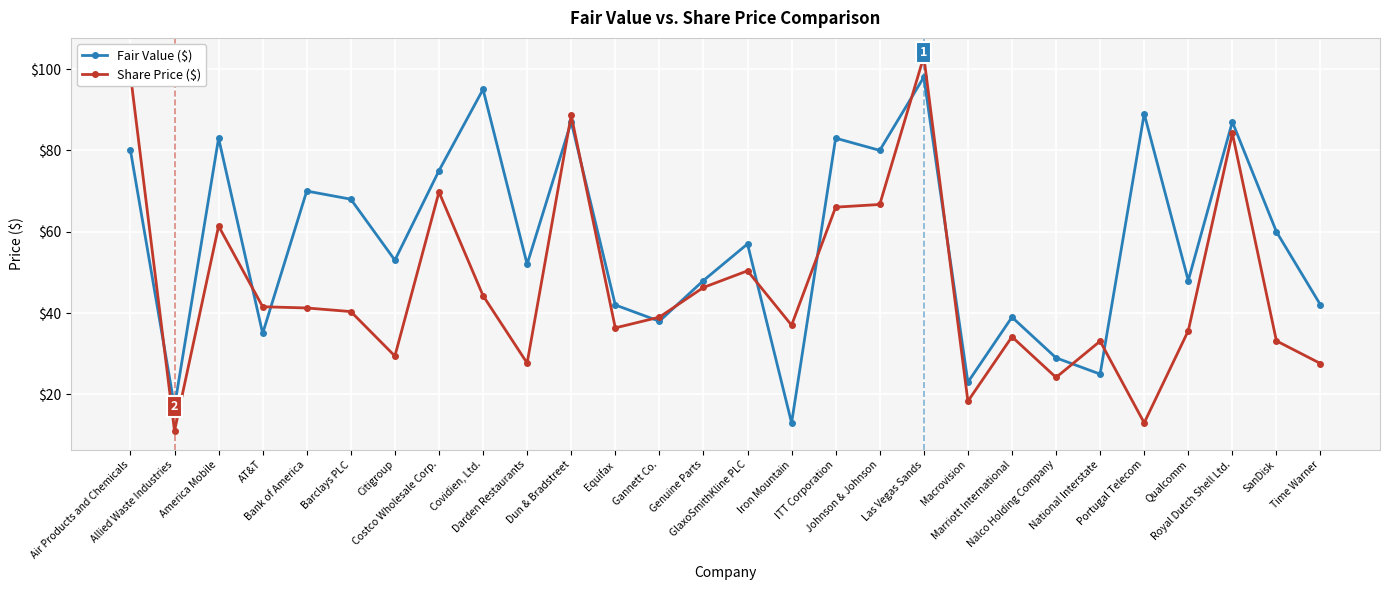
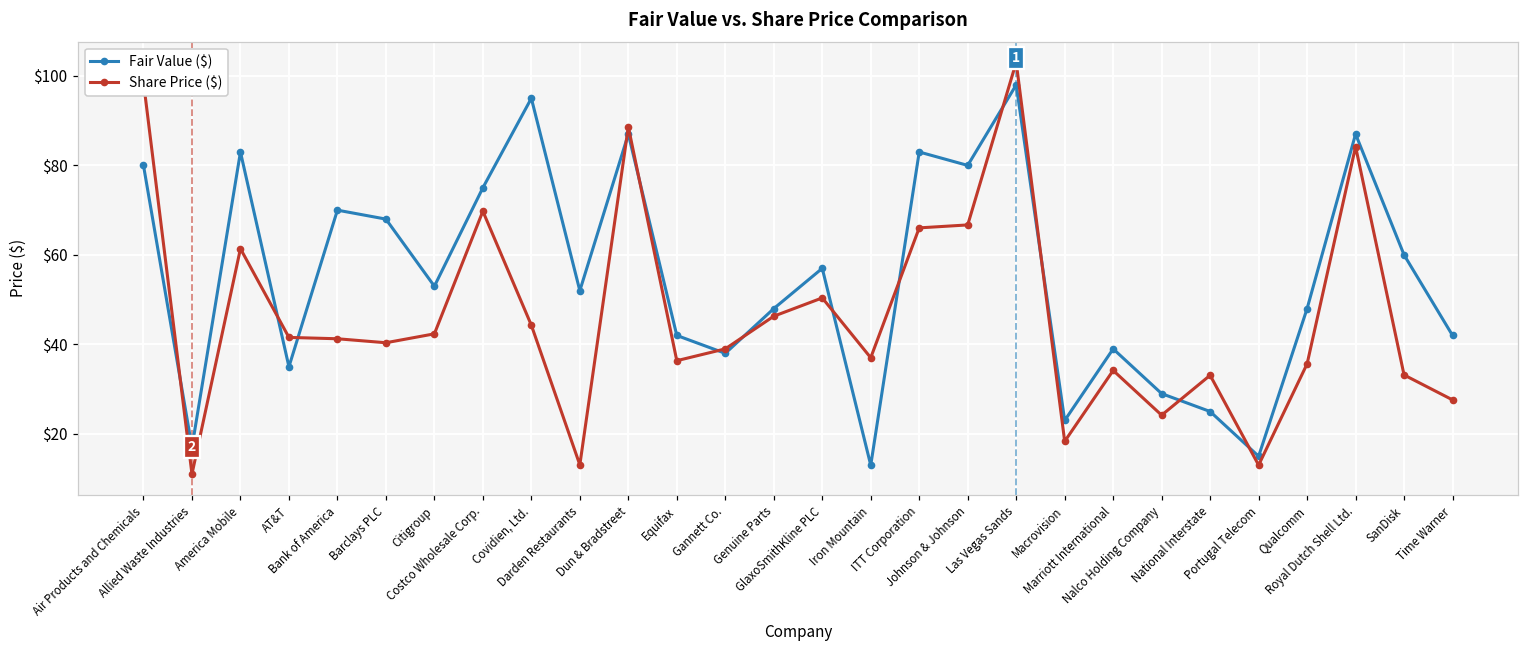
Share Price ($), Citigroup: $29 -> $42
Share Price ($), Darden Restaurants: $28 -> $13
Fair Value ($), Portugal Telecom: $89 -> $15
